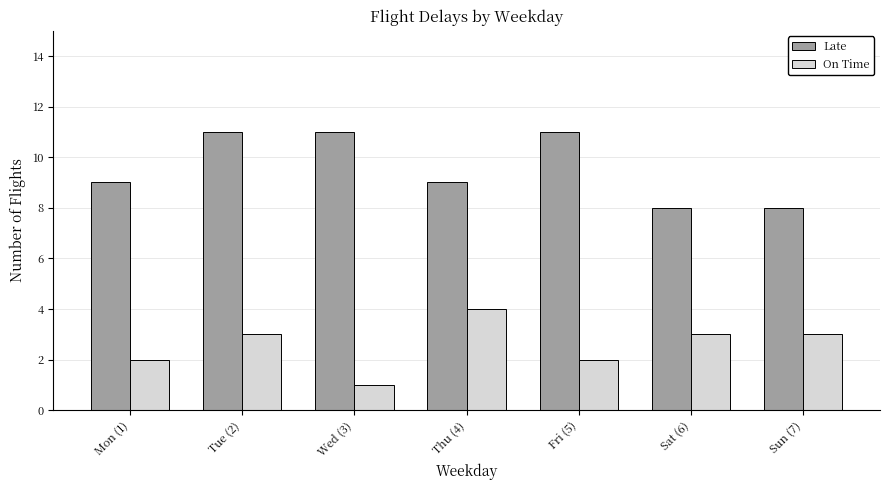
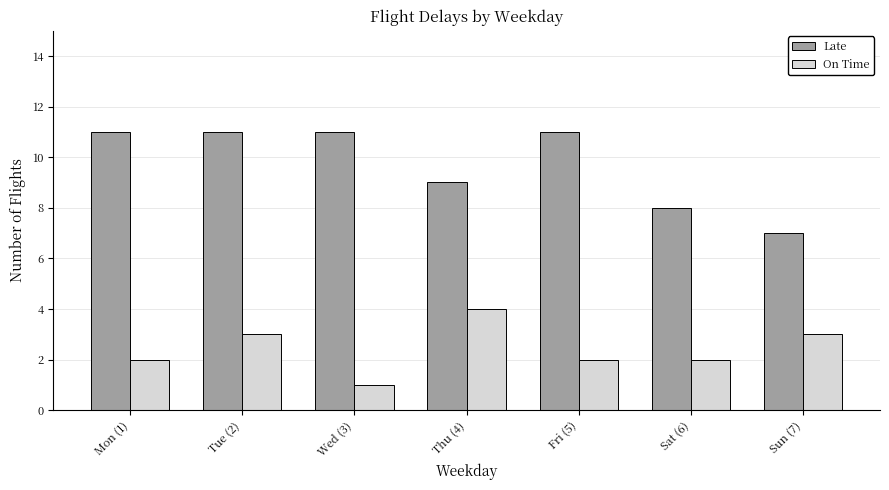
Late, Mon (1): 9 -> 11
On Time, Sat (6): 3 -> 2
Late, Sun (7): 8 -> 7
